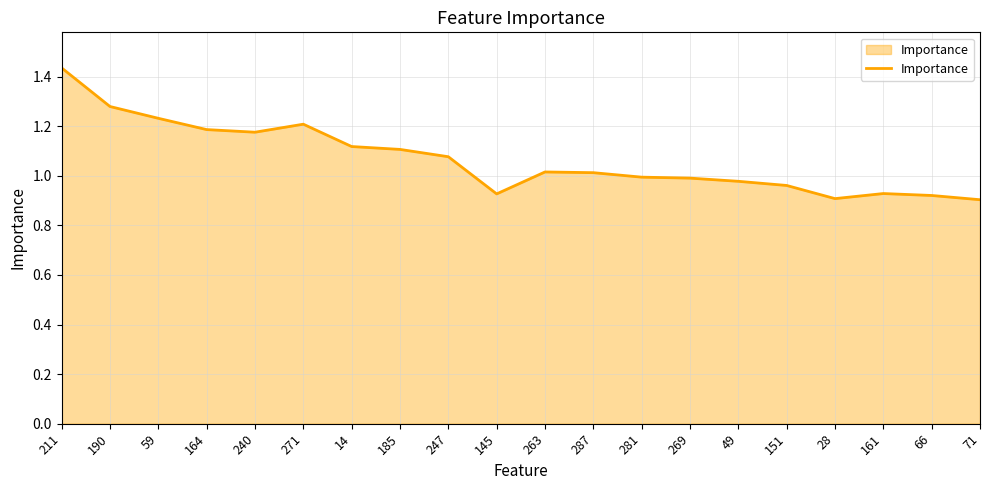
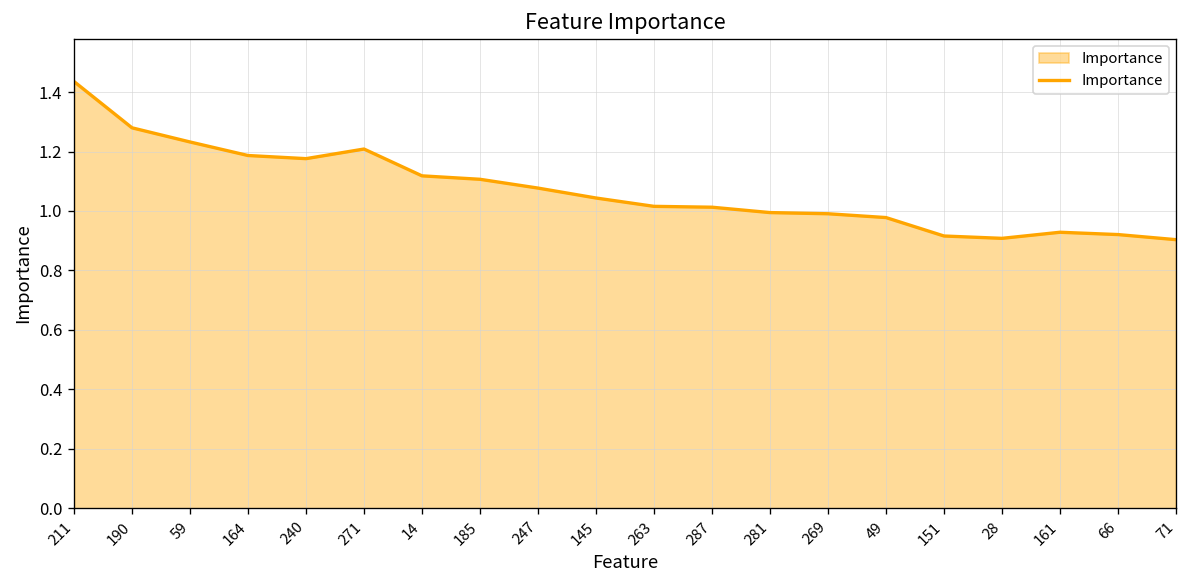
145: 0.93 -> 1.04
151: 0.96 -> 0.92
